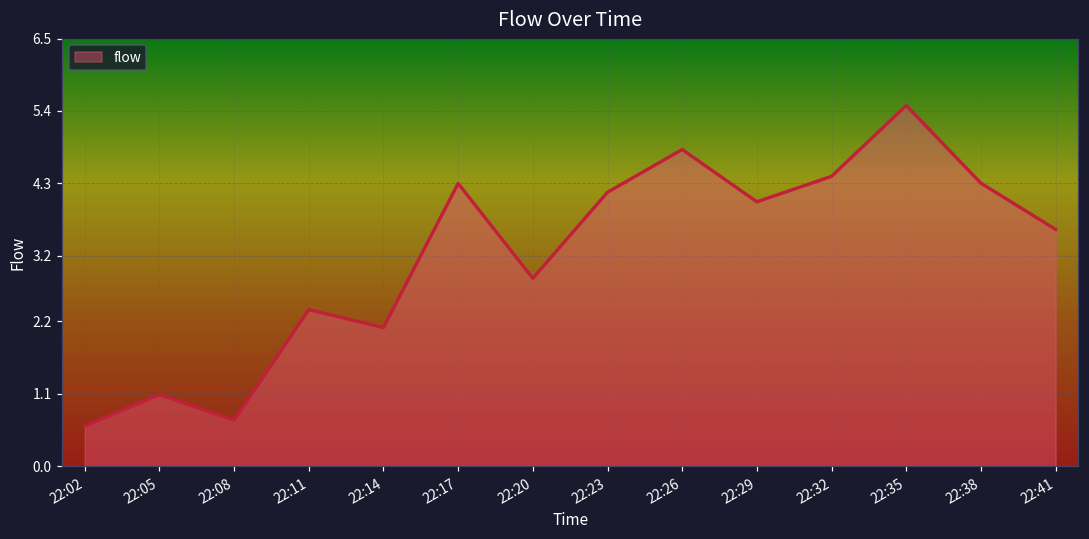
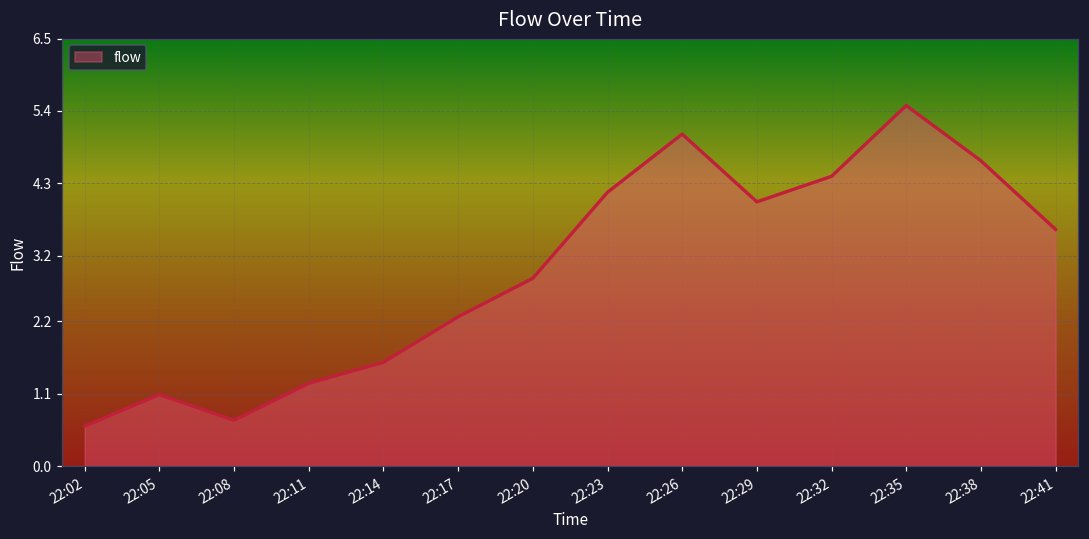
22:11: 2.4 -> 1.3
22:14: 2.1 -> 1.6
22:17: 4.3 -> 2.3
22:26: 4.8 -> 5.0
22:38: 4.3 -> 4.6
